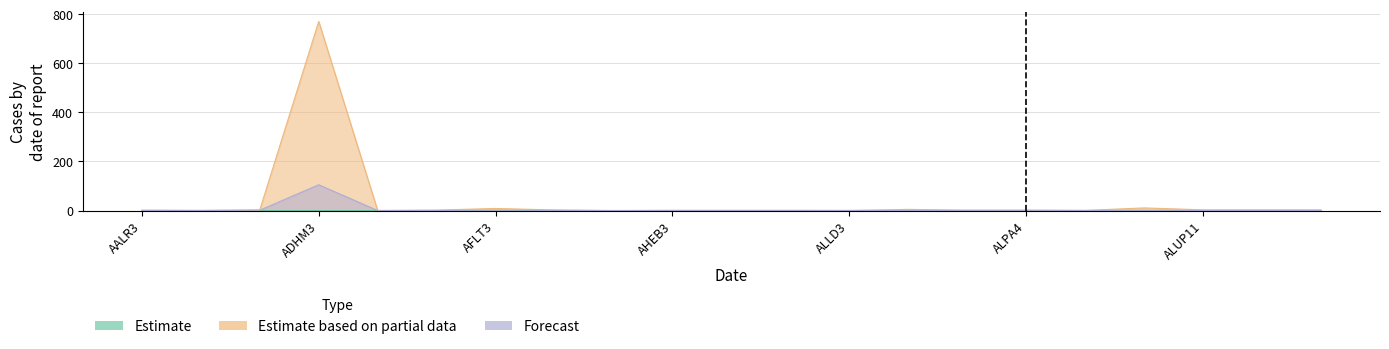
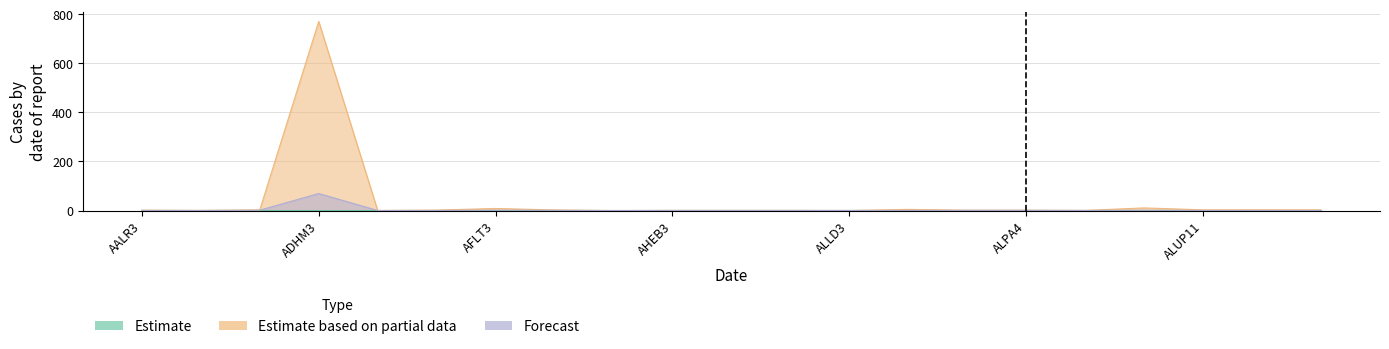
Forecast, ADHM3: 110 -> 70
